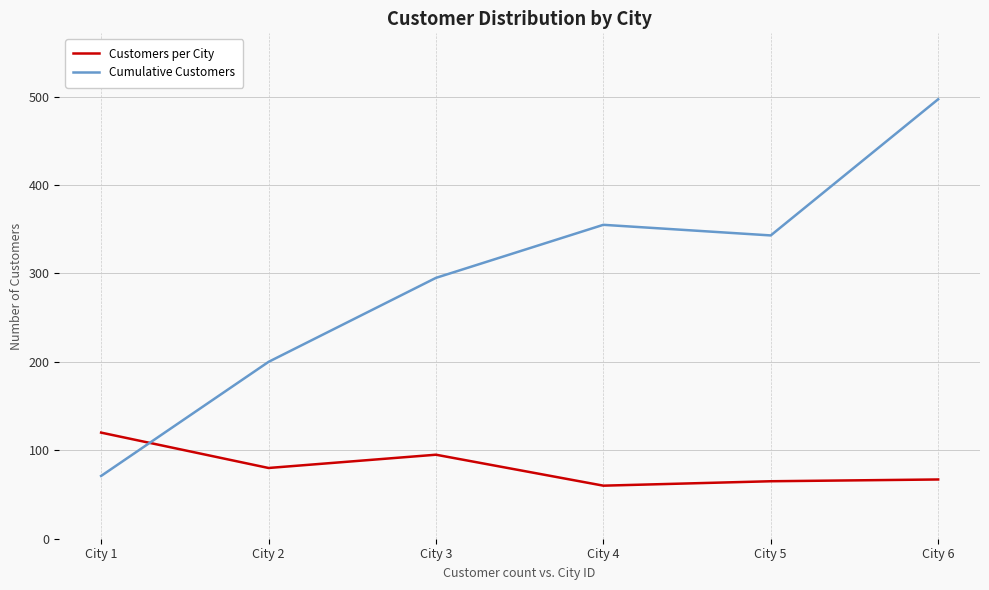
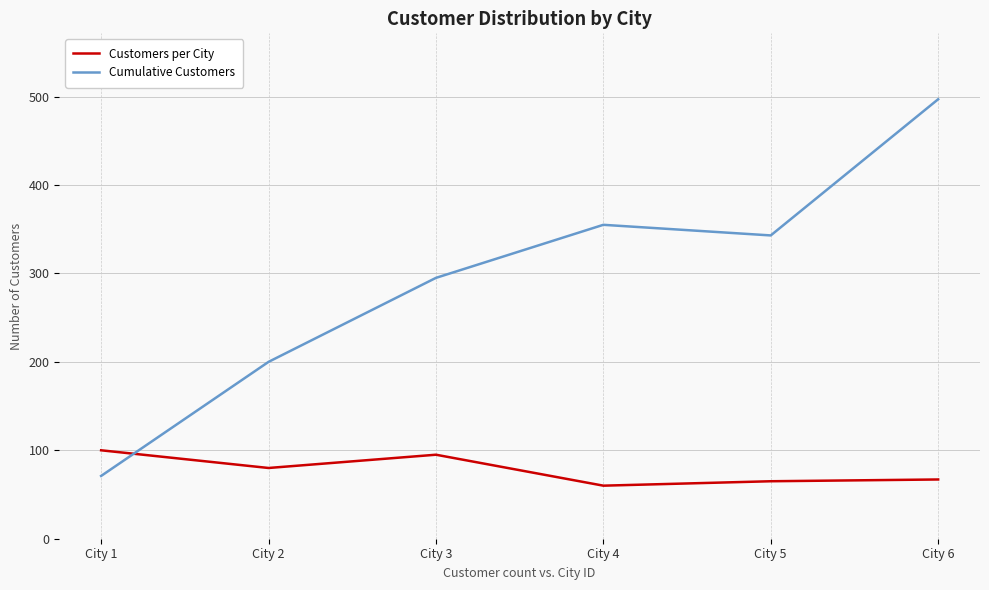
Customers per City, City 1: 120 -> 100
